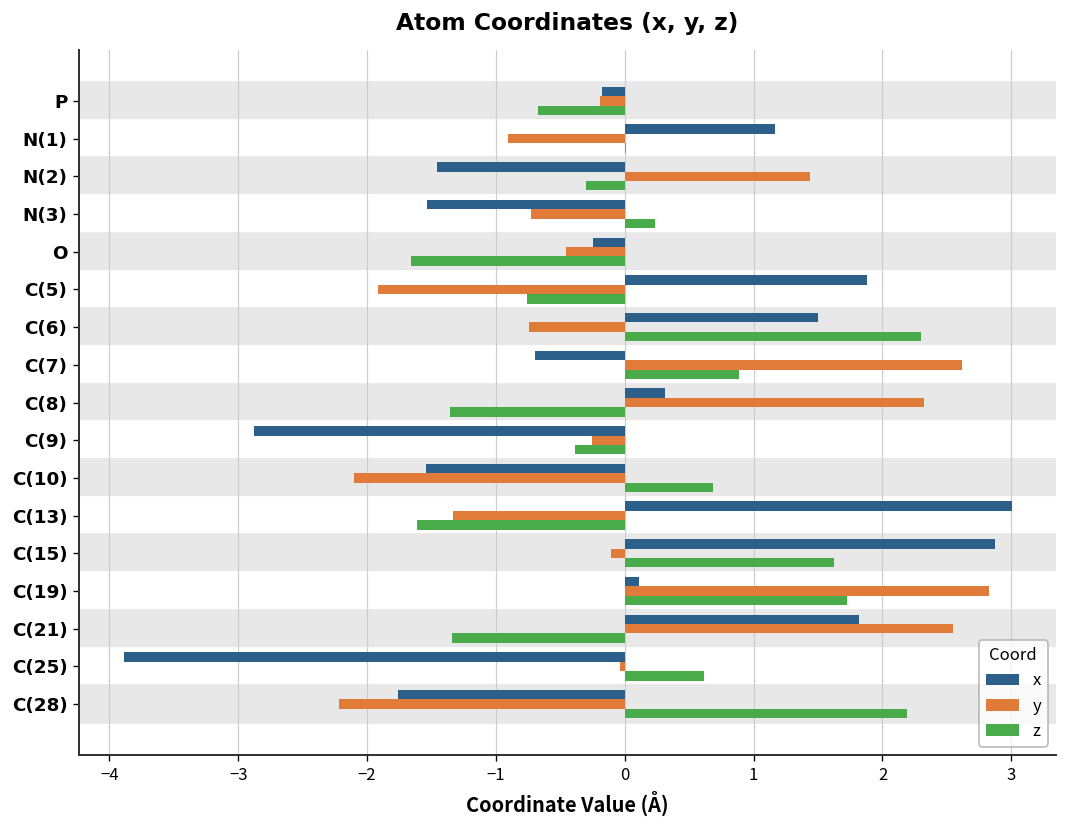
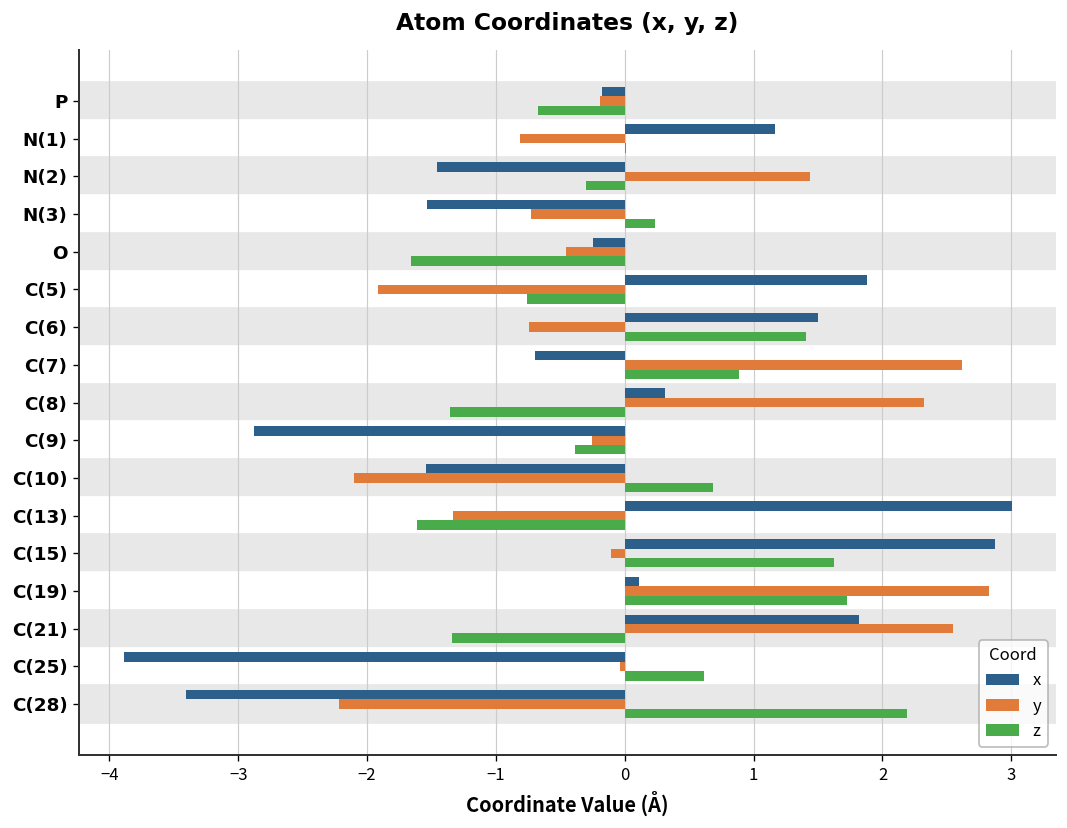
y, N(1): -0.91 -> -0.82
z, C(6): 2.30 -> 1.40
x, C(28): -1.76 -> -3.40
